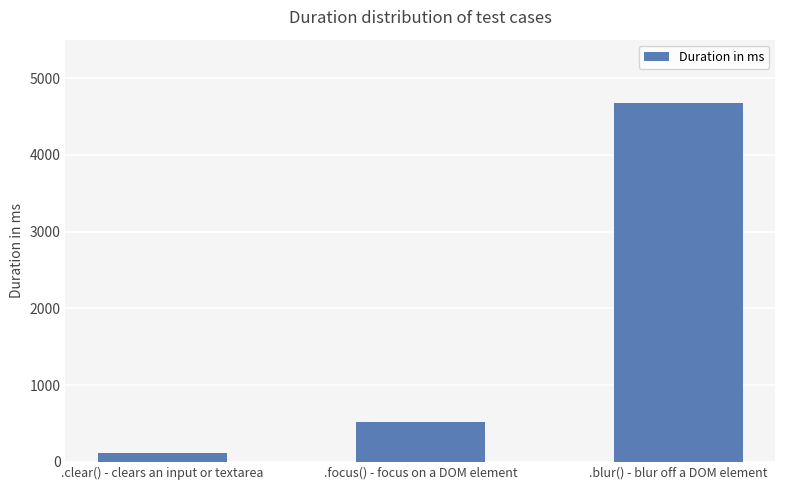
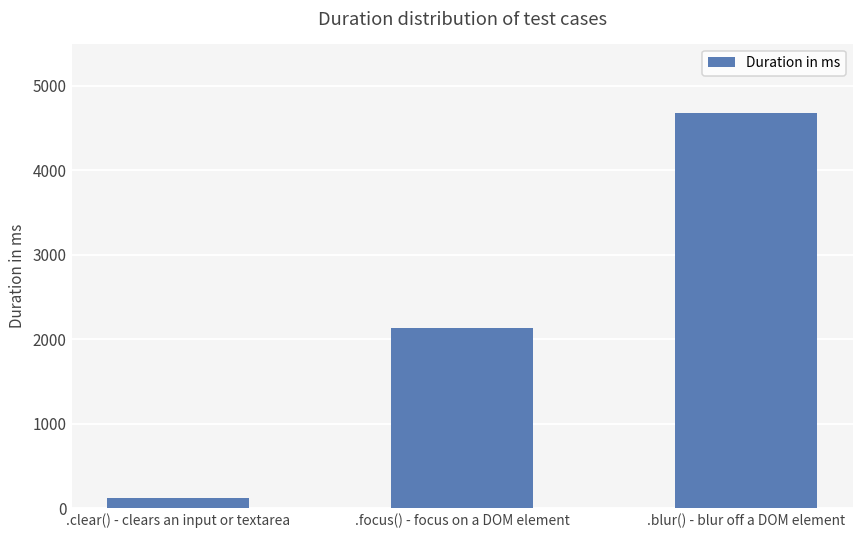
.focus() - focus on a DOM element: 500 -> 2100
